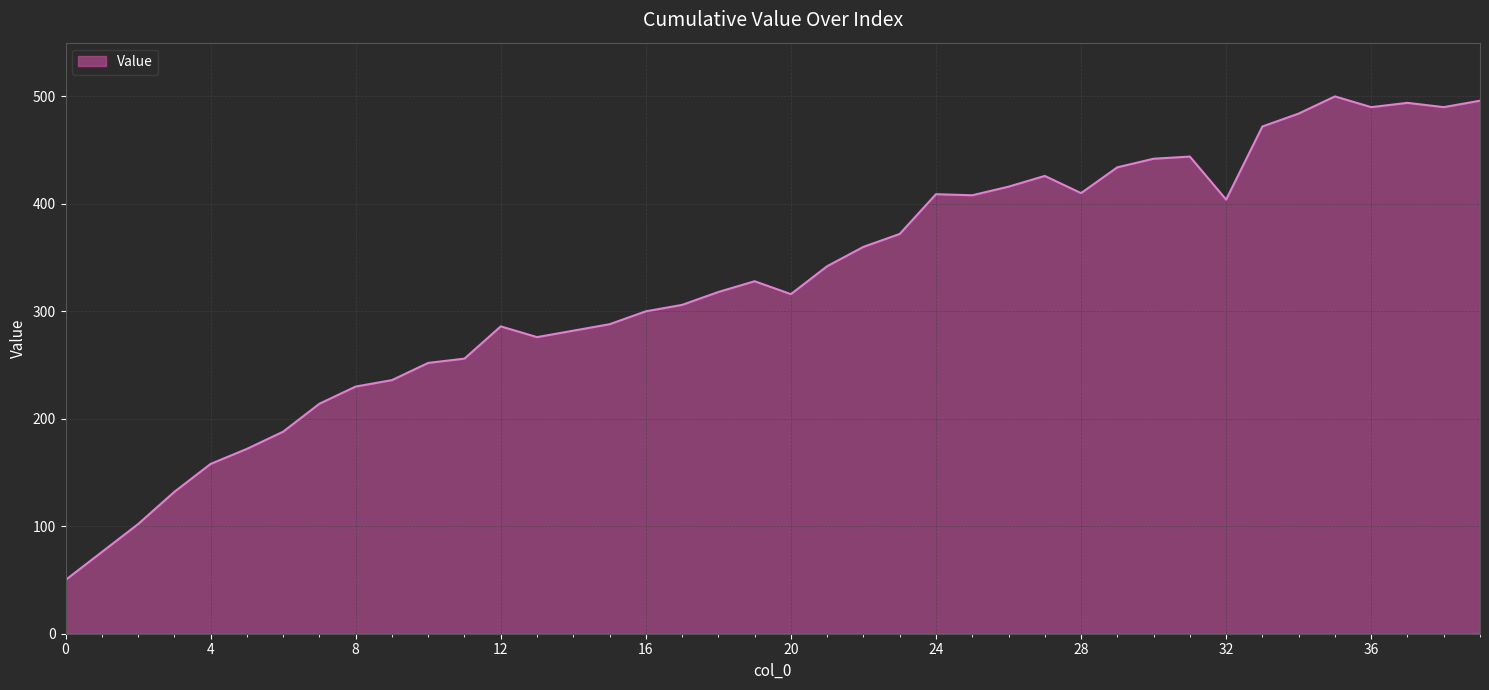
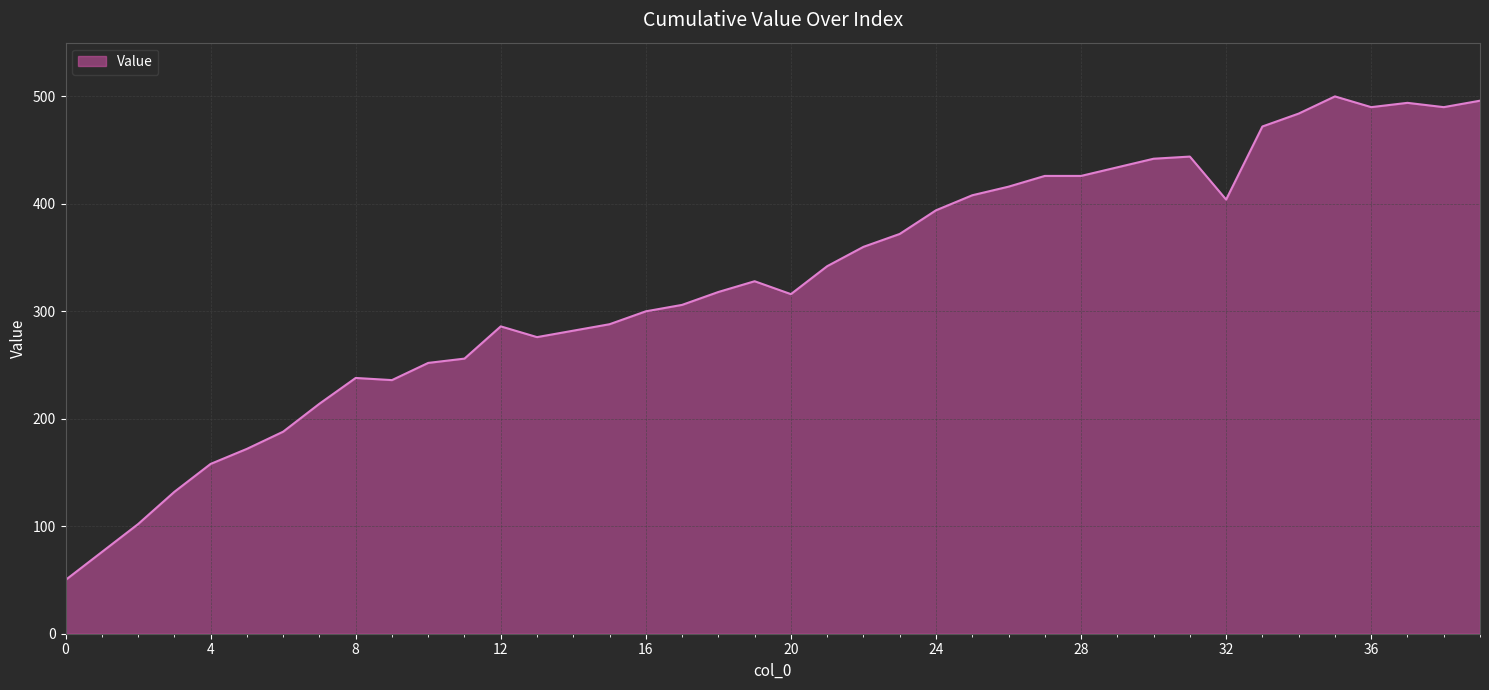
8: 230 -> 238
24: 409 -> 394
28: 410 -> 426
